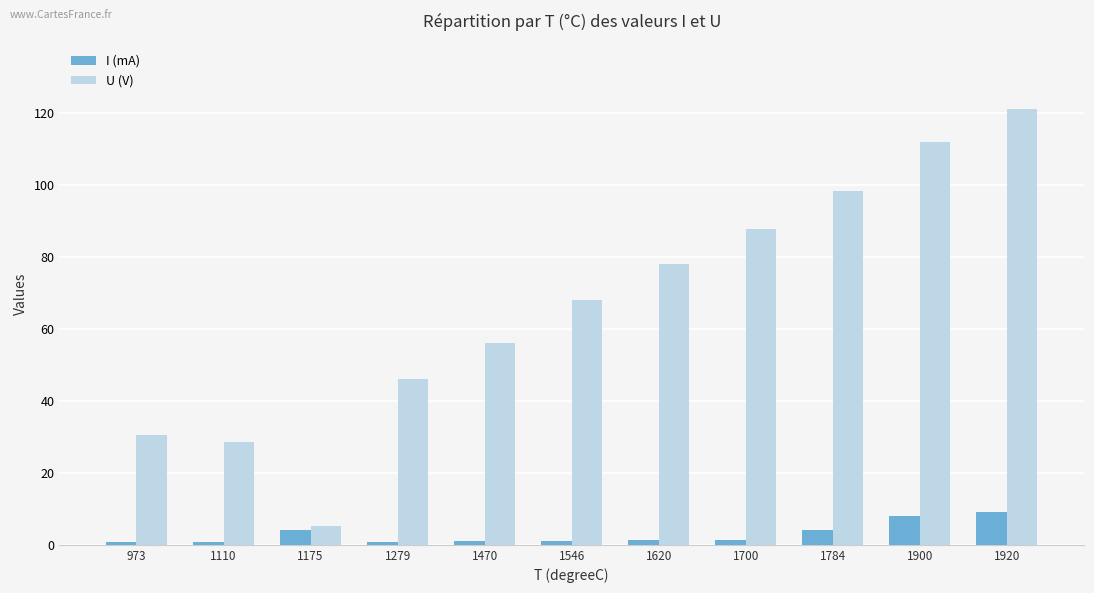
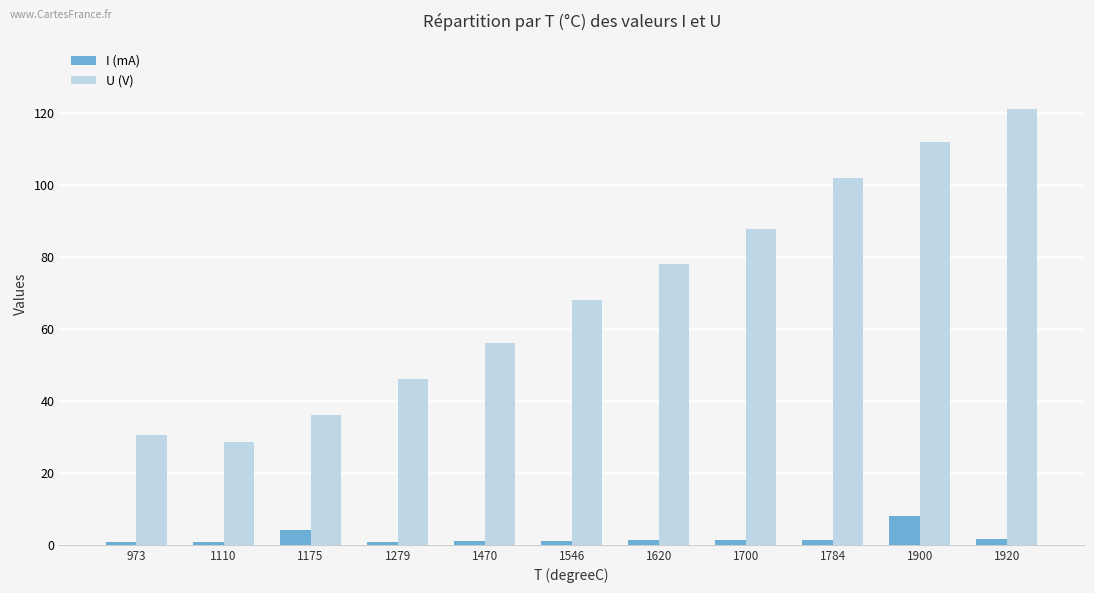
U (V), 1175: 5 -> 36
I (mA), 1784: 4 -> 1
U (V), 1784: 98 -> 102
I (mA), 1920: 9 -> 2
